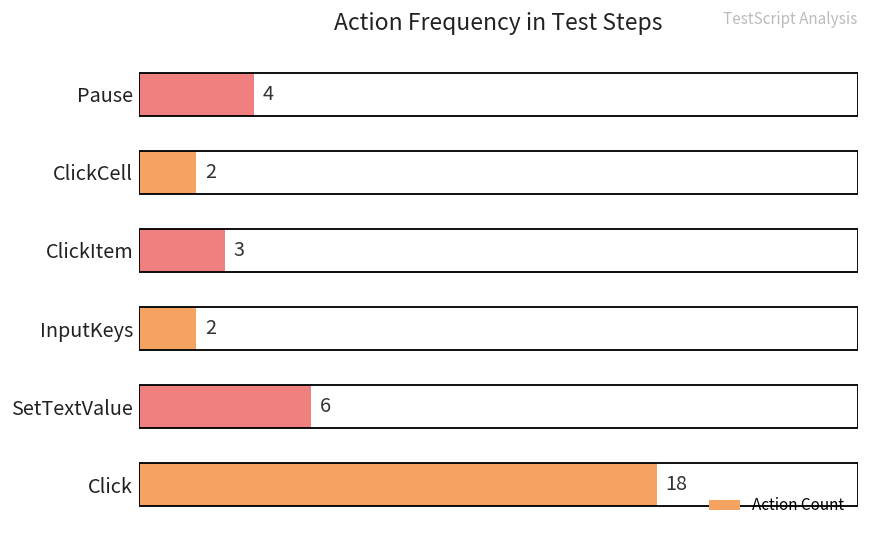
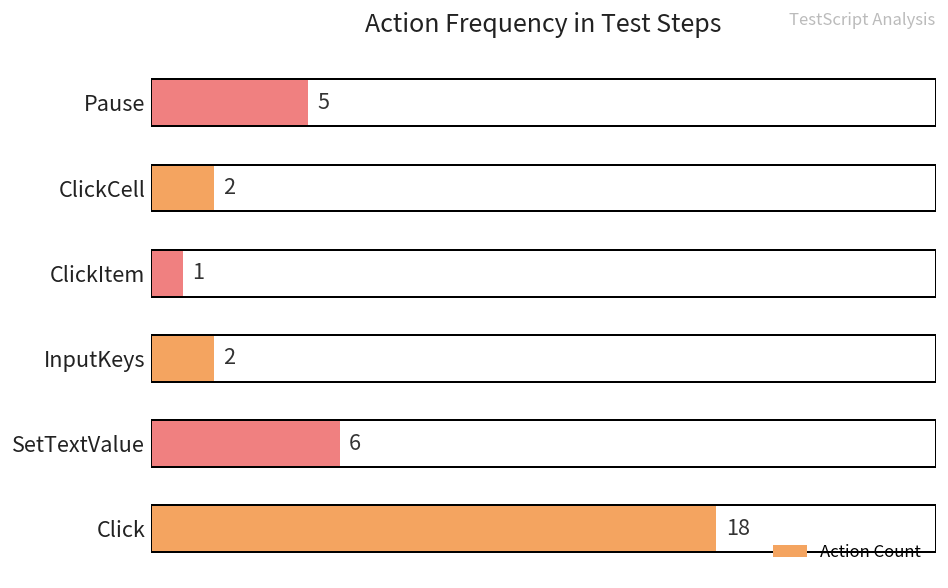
Pause: 4 -> 5
ClickItem: 3 -> 1
